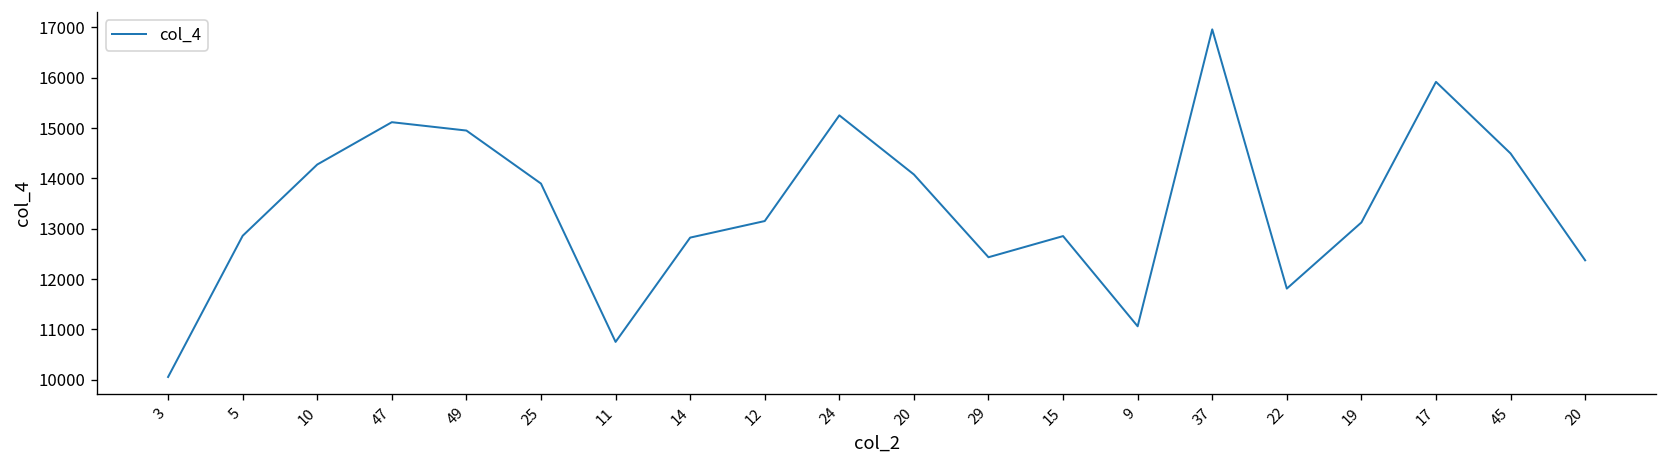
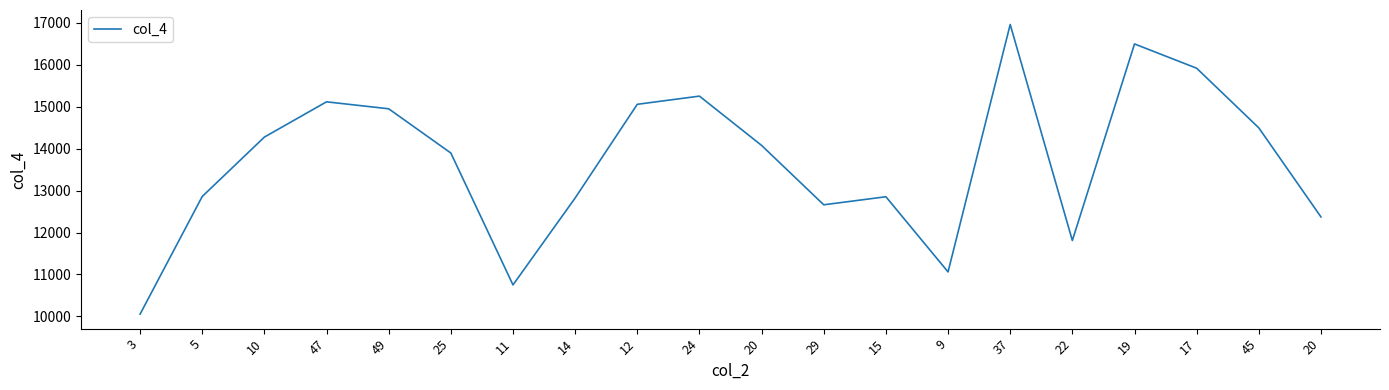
12: 13200 -> 15100
29: 12400 -> 12700
19: 13100 -> 16500
